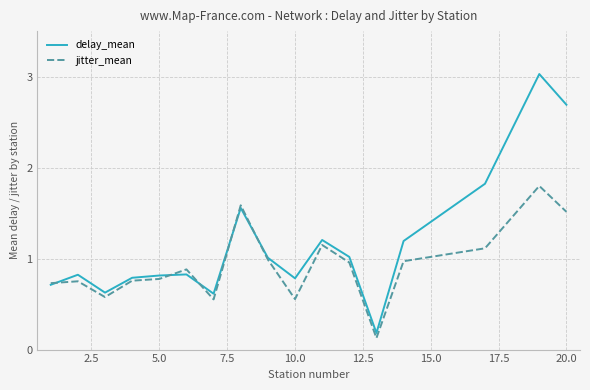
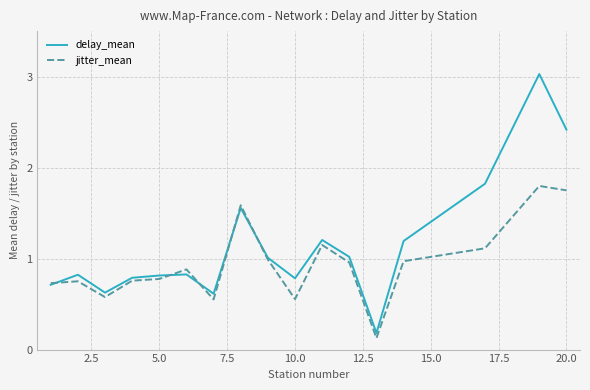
delay_mean, 20.0: 2.7 -> 2.4
jitter_mean, 20.0: 1.5 -> 1.8
